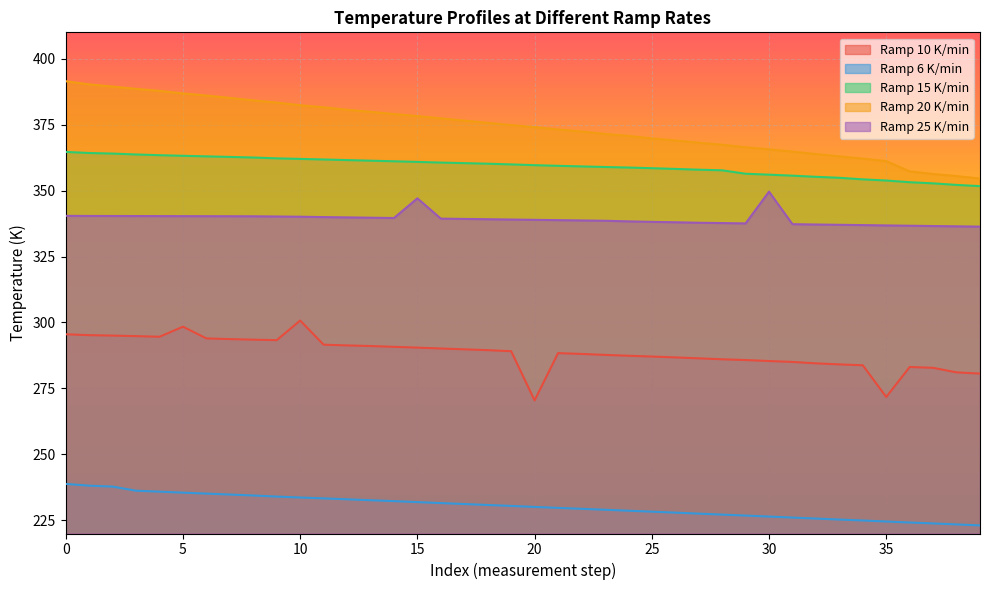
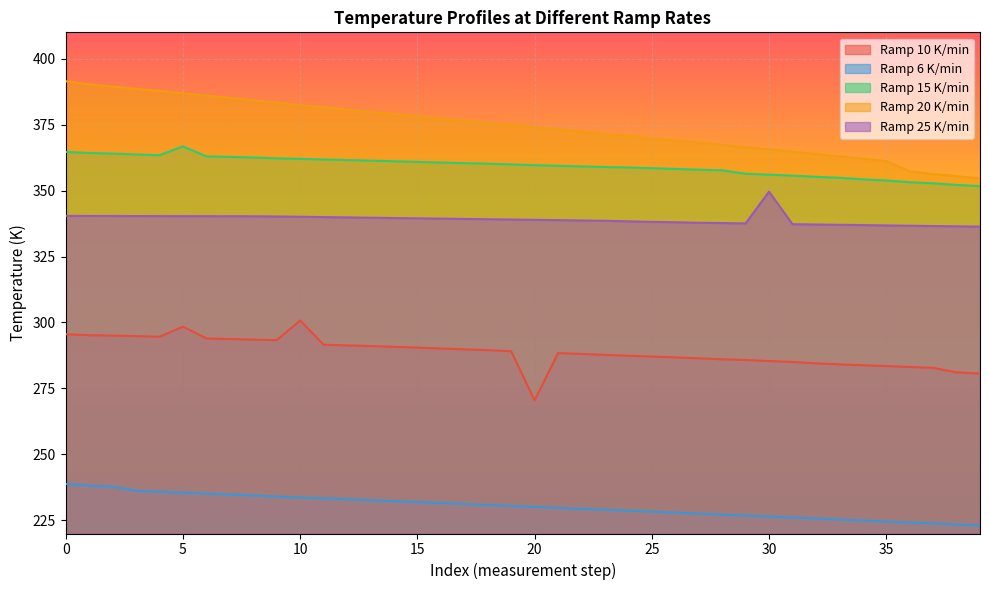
Ramp 15 K/min, 5: 363 -> 367
Ramp 25 K/min, 15: 347 -> 339
Ramp 10 K/min, 35: 272 -> 283
